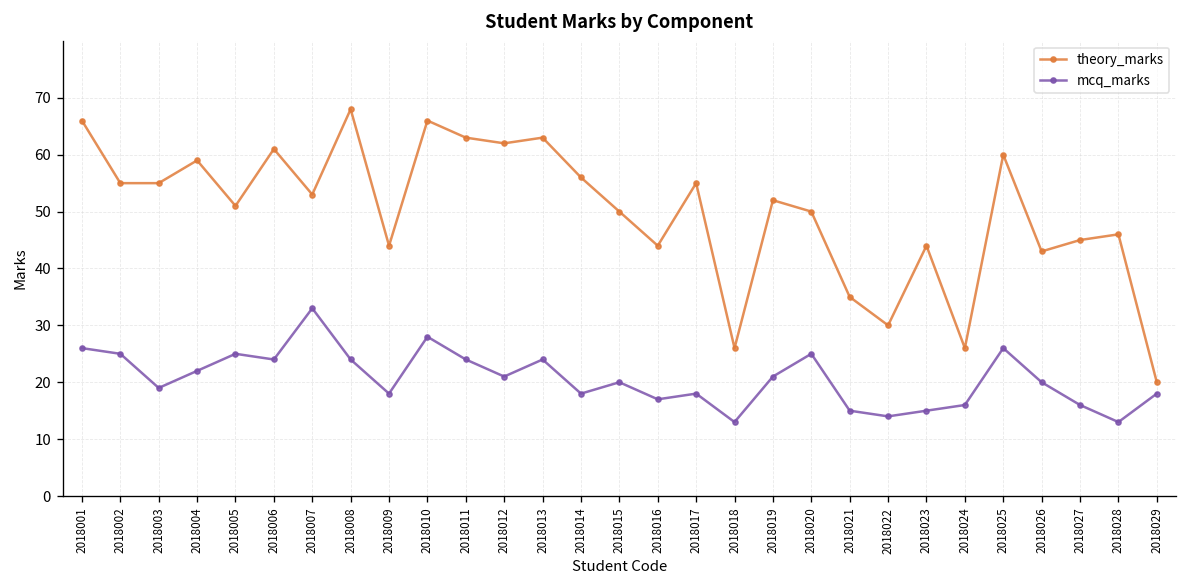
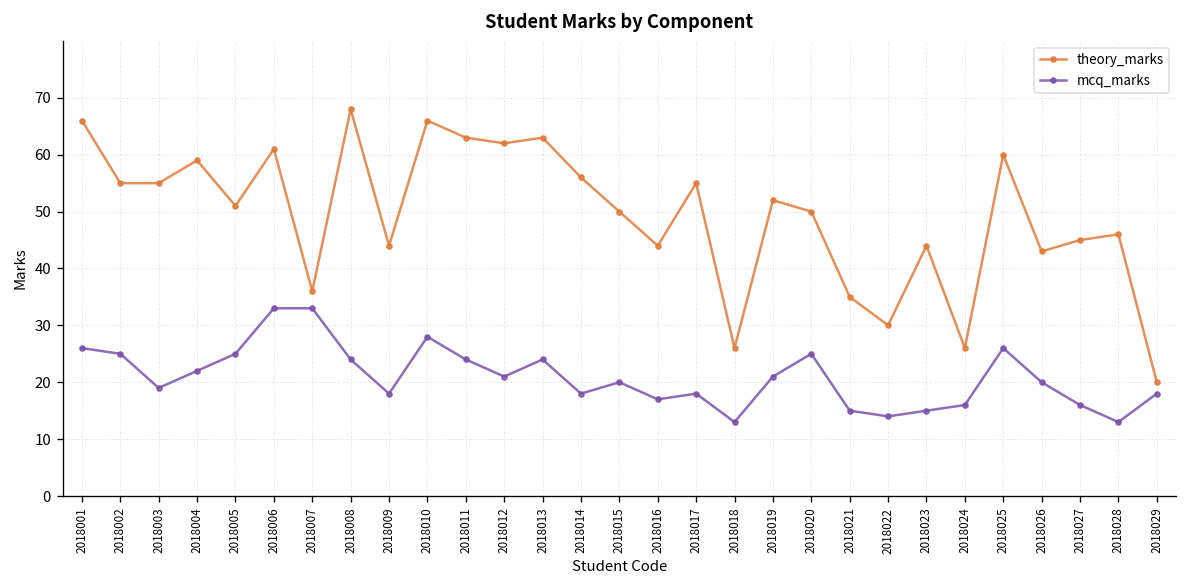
mcq_marks, 2018006: 24 -> 33
theory_marks, 2018007: 53 -> 36
